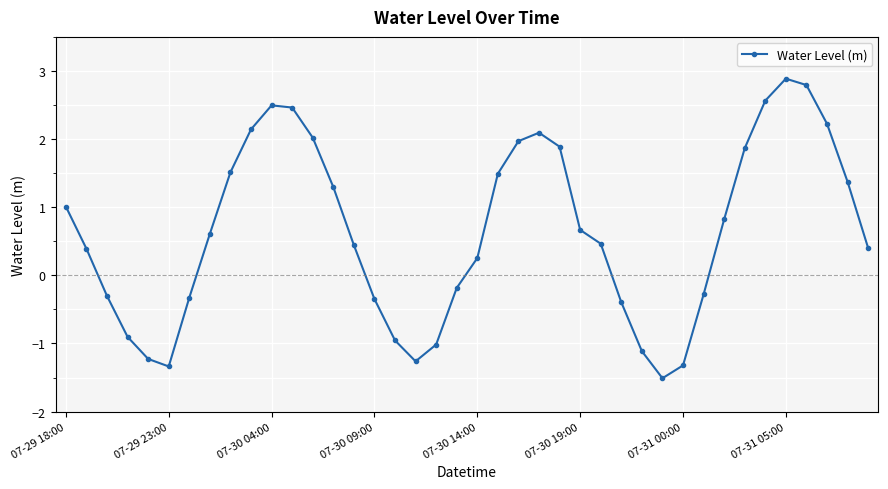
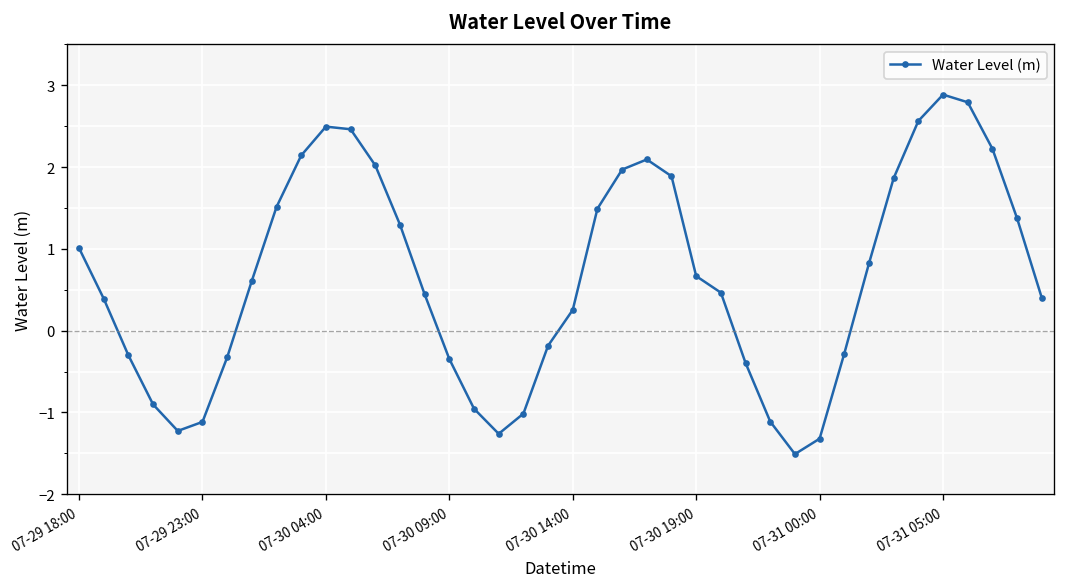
07-29 23:00: -1.3 -> -1.1
